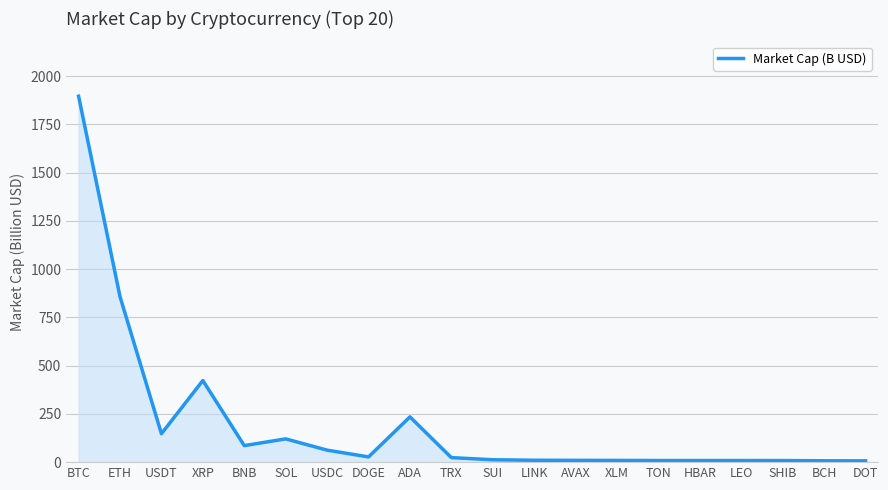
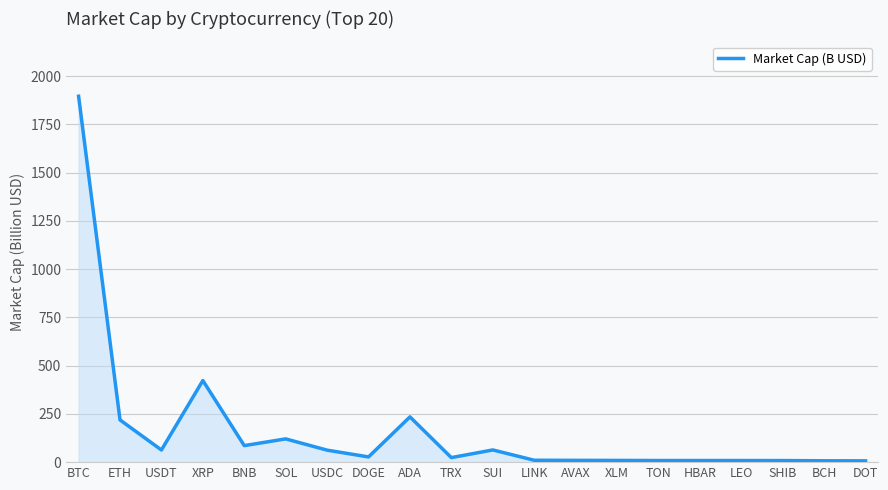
ETH: 860 -> 220
USDT: 150 -> 60
SUI: 10 -> 60
